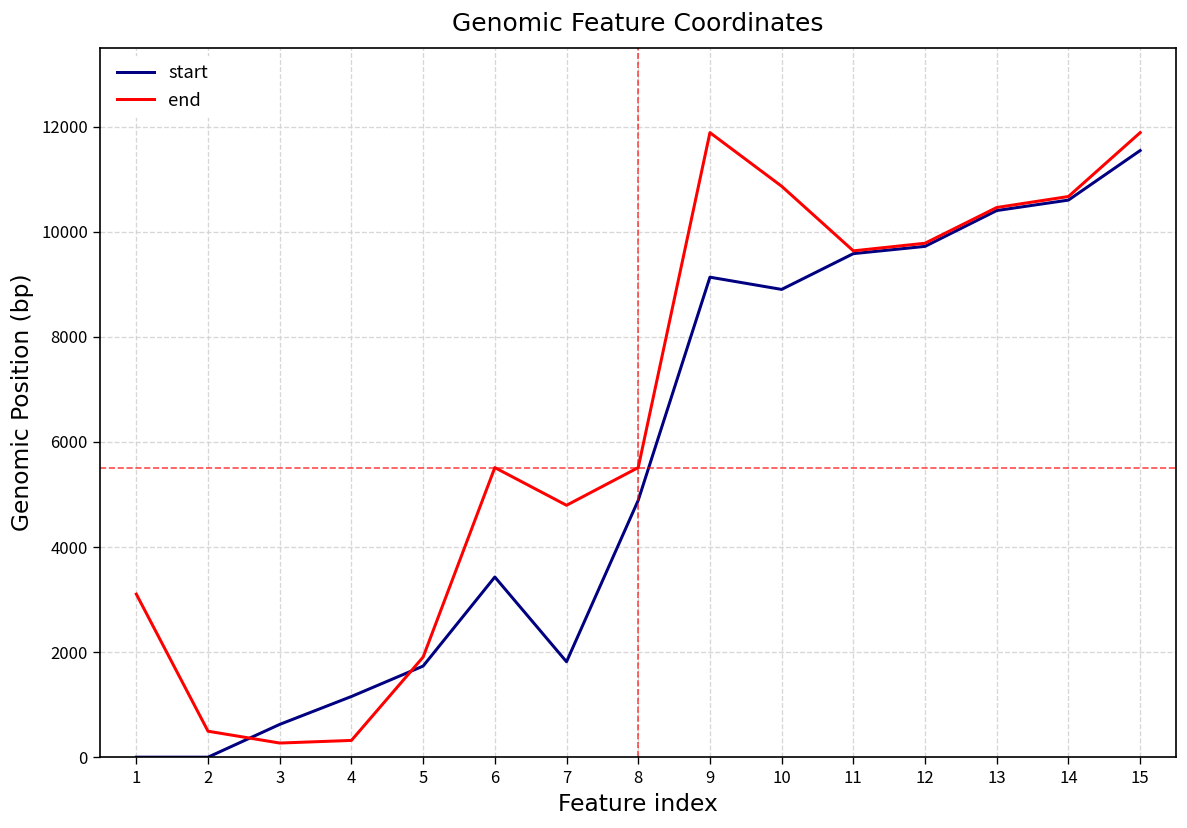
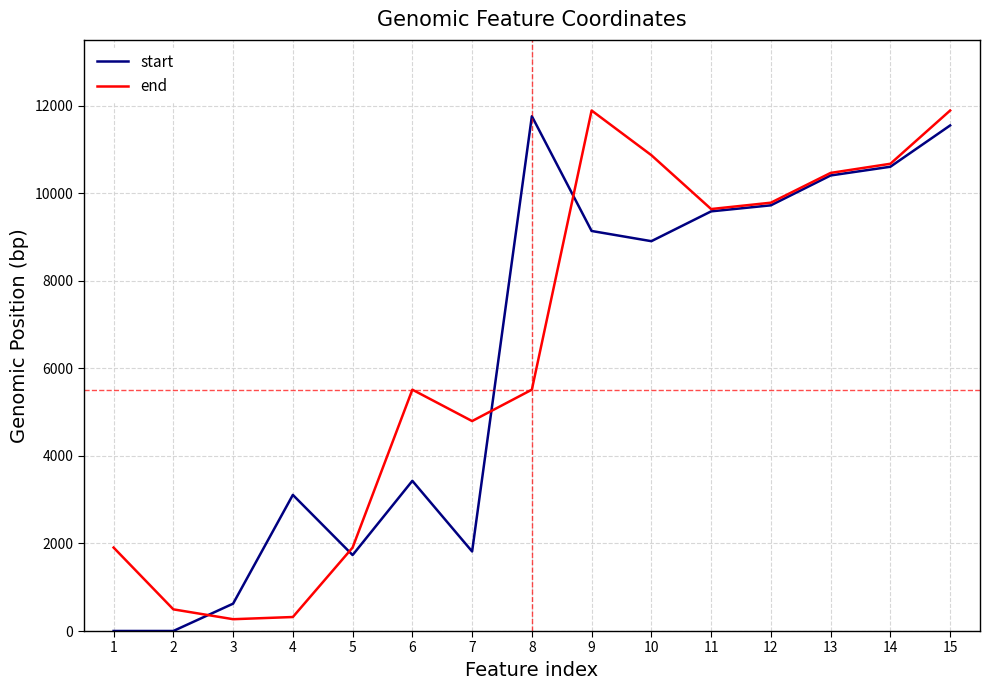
end, 1: 3100 -> 1900
start, 4: 1200 -> 3100
start, 8: 4900 -> 11800
